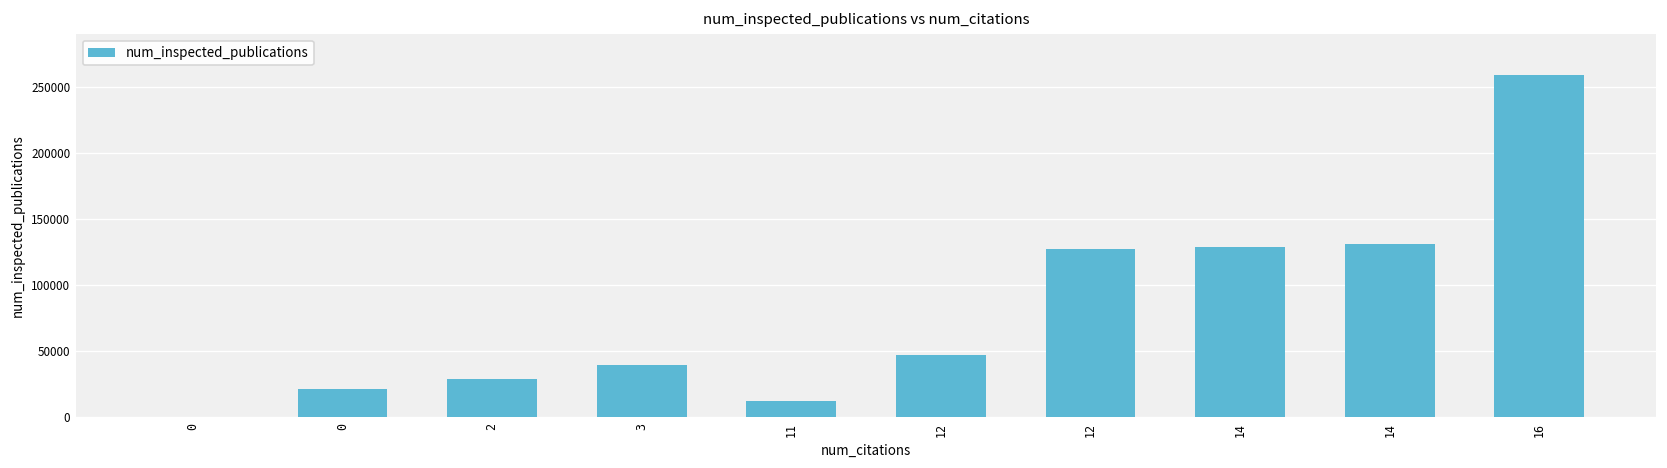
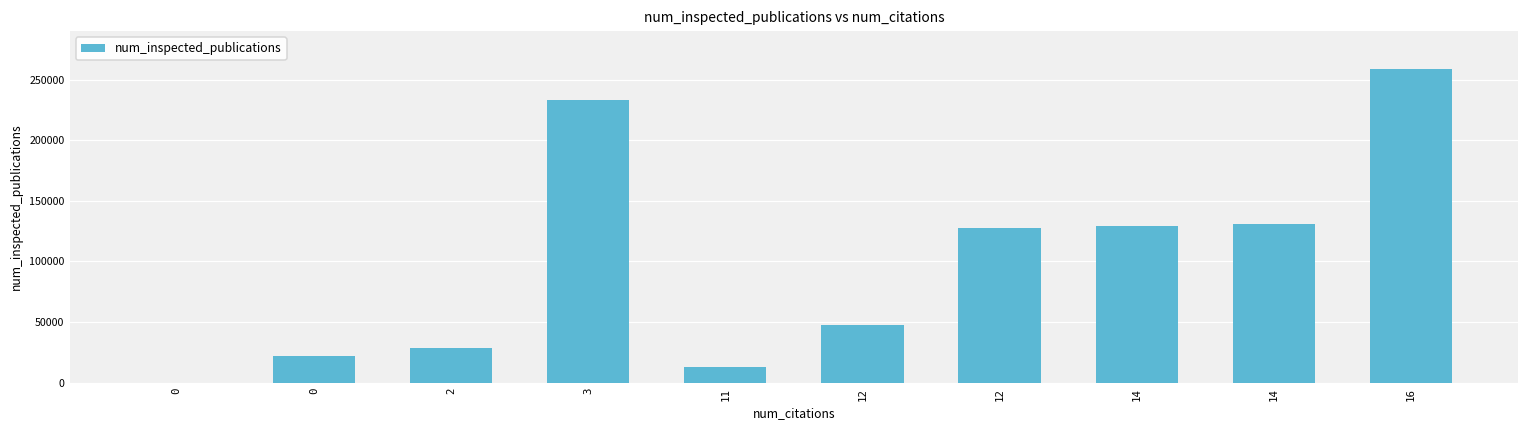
3: 40000 -> 233000
